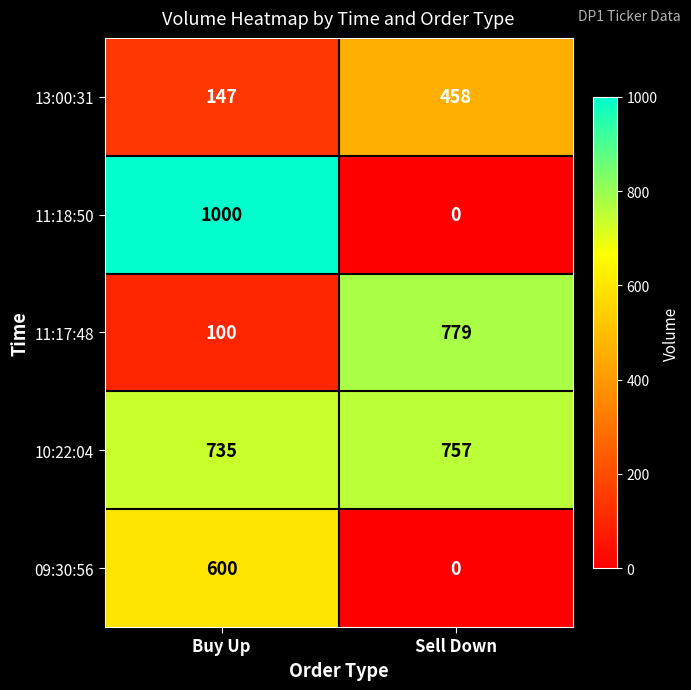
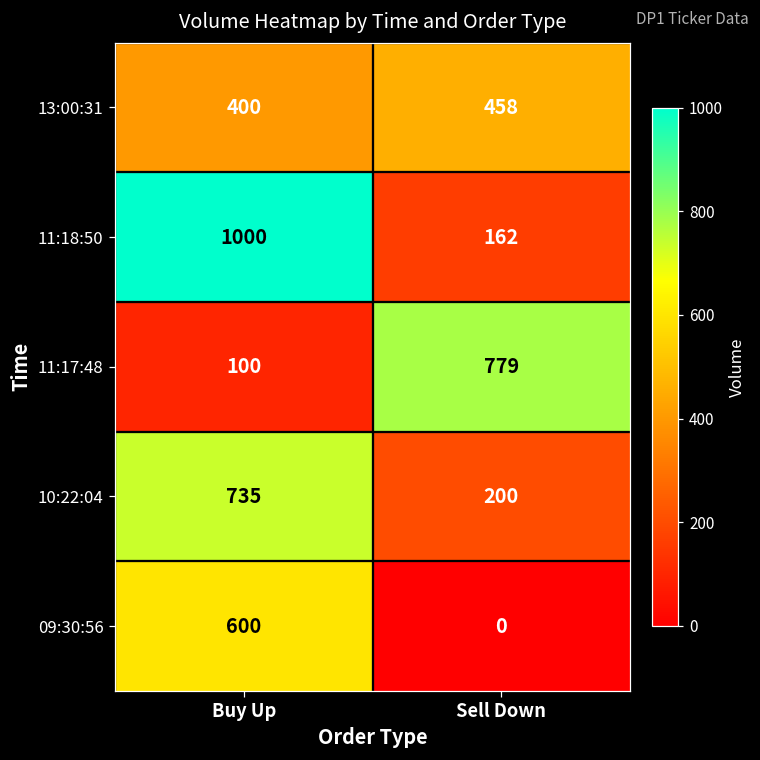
13:00:31, Buy Up: 147 -> 400
11:18:50, Sell Down: 0 -> 162
10:22:04, Sell Down: 757 -> 200
